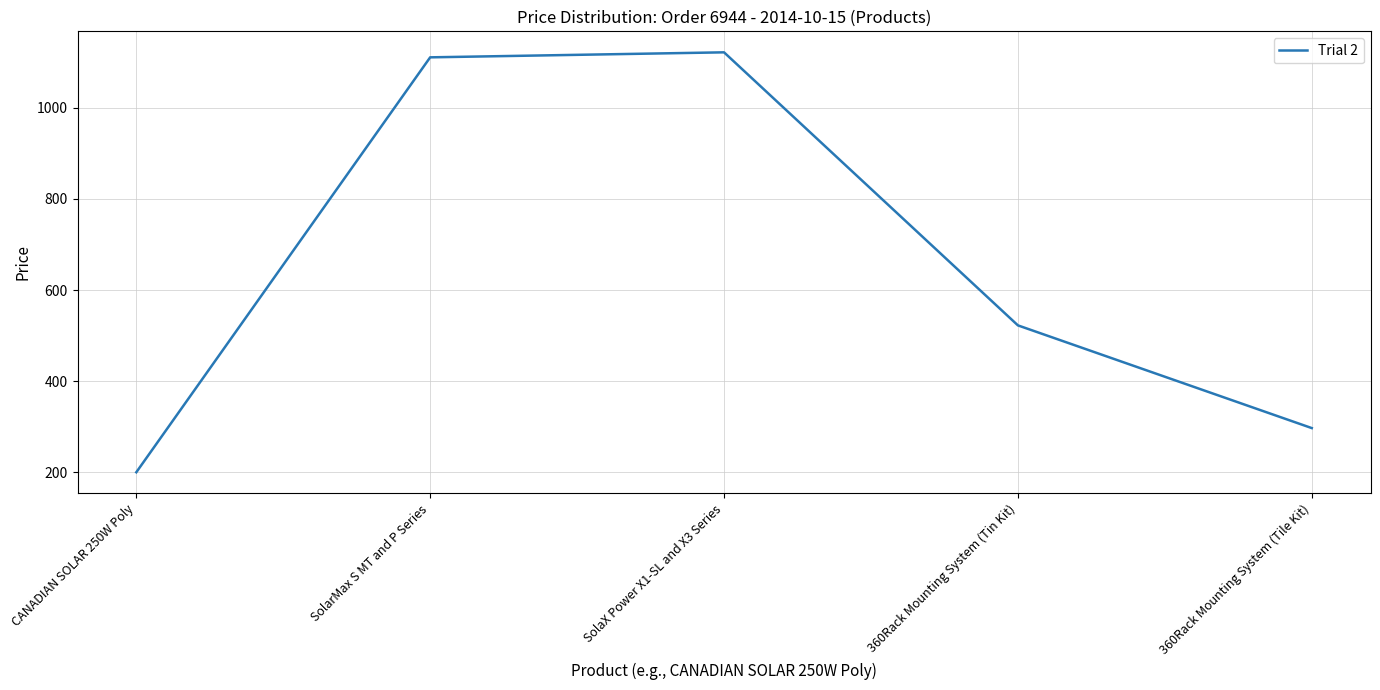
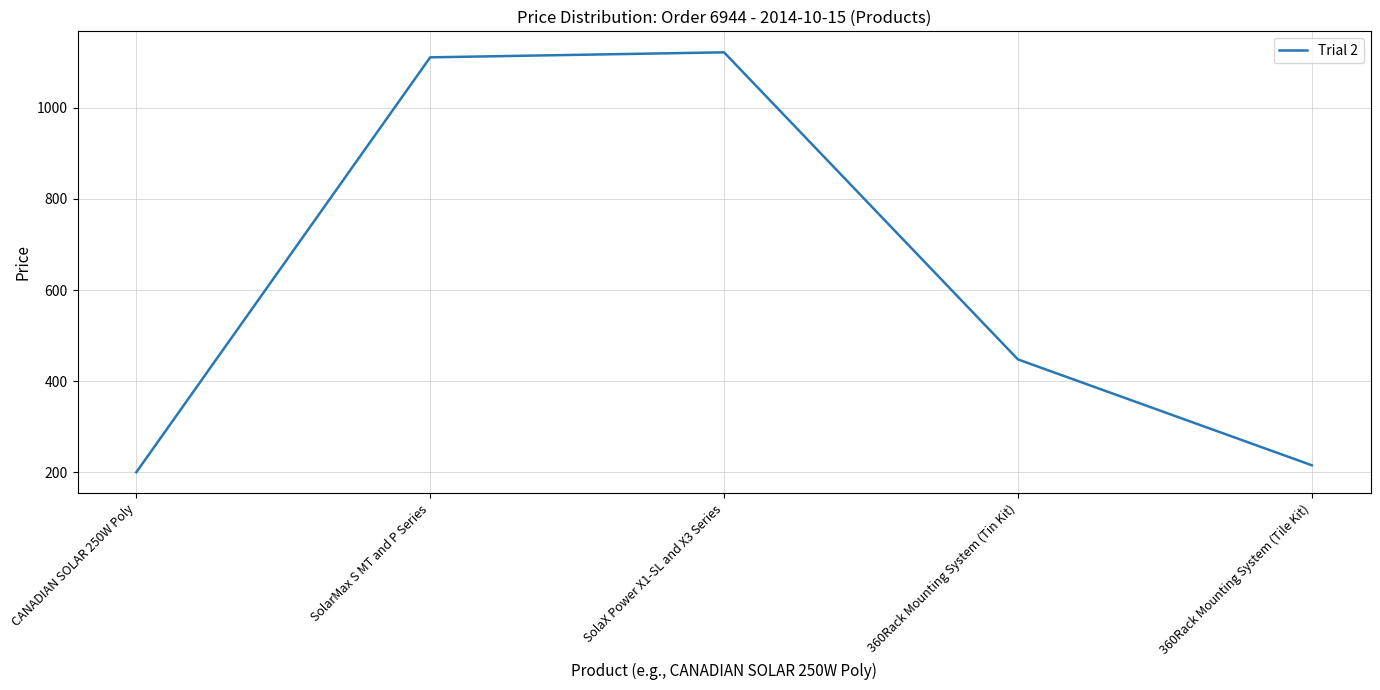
360Rack Mounting System (Tin Kit): 520 -> 450
360Rack Mounting System (Tile Kit): 300 -> 220
